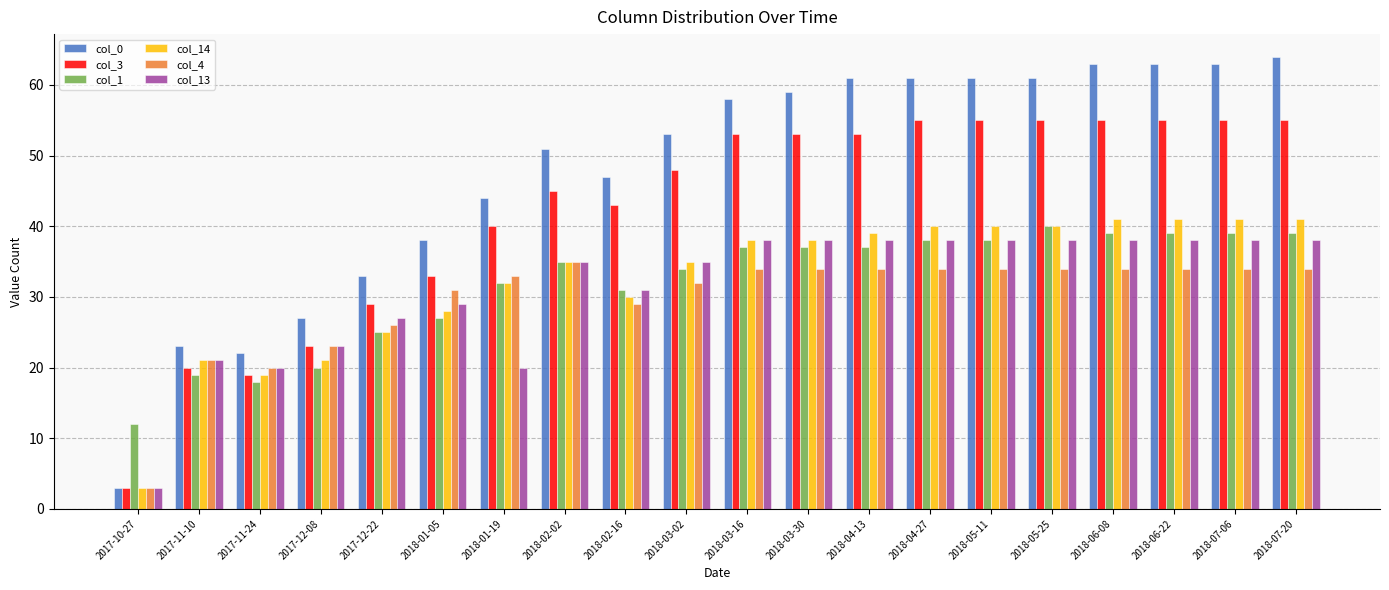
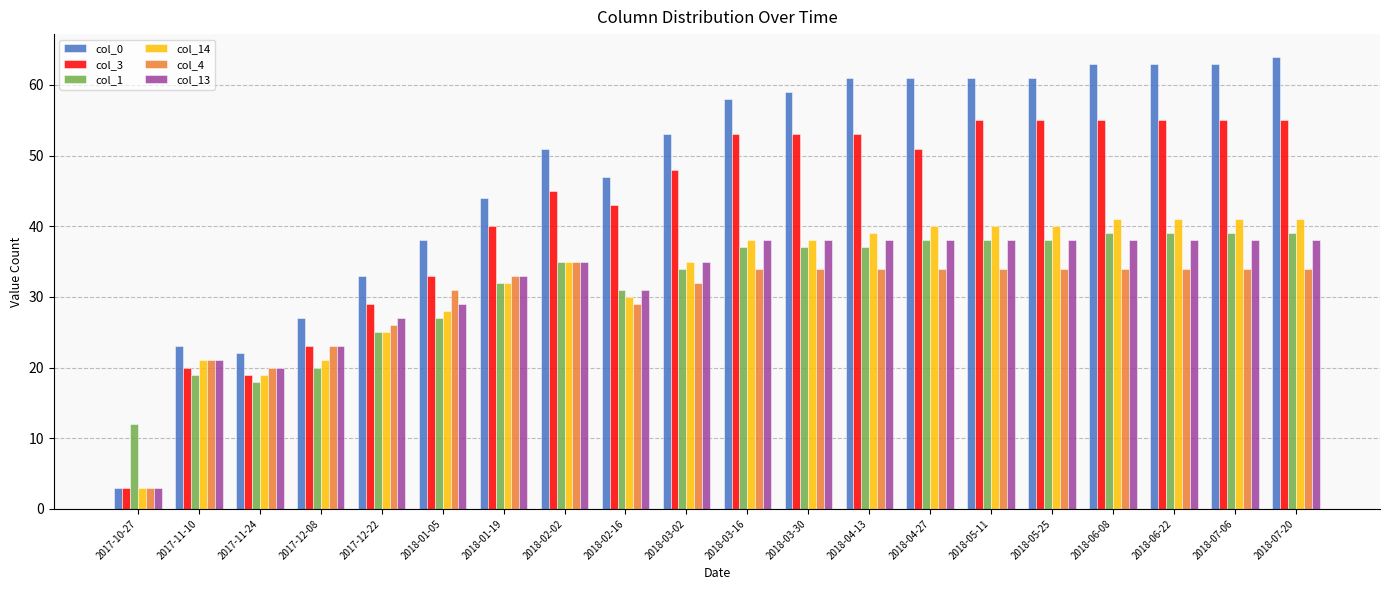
col_13, 2018-01-19: 20 -> 33
col_3, 2018-04-27: 55 -> 51
col_1, 2018-05-25: 40 -> 38
